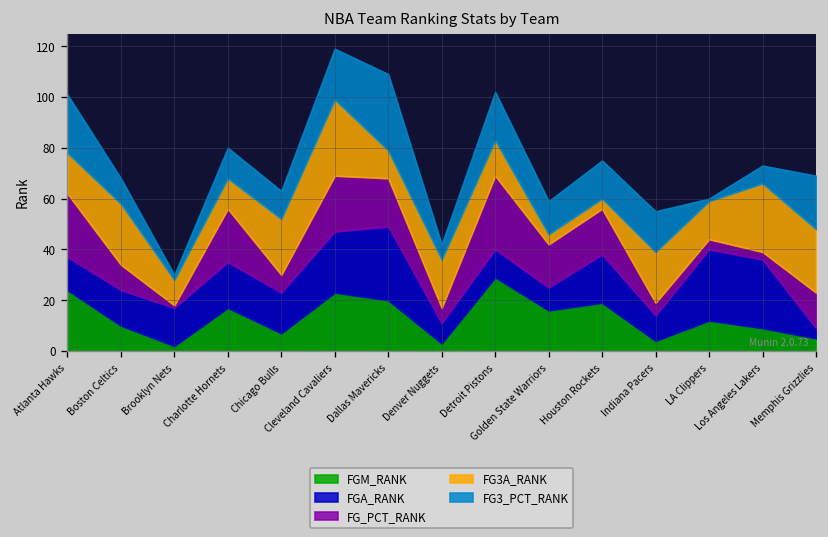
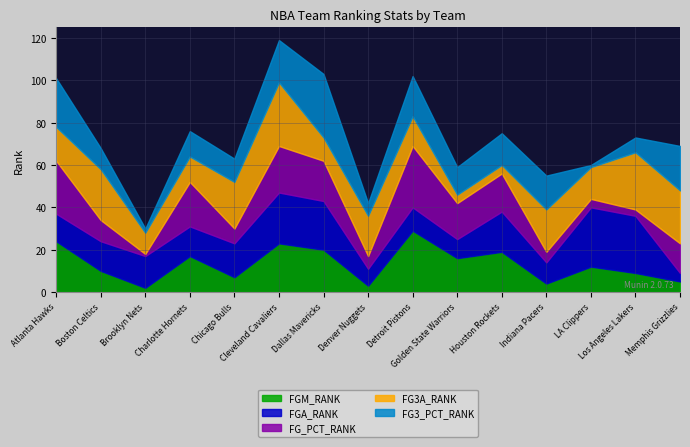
FGA_RANK, Charlotte Hornets: 18 -> 14
FGA_RANK, Dallas Mavericks: 29 -> 23
